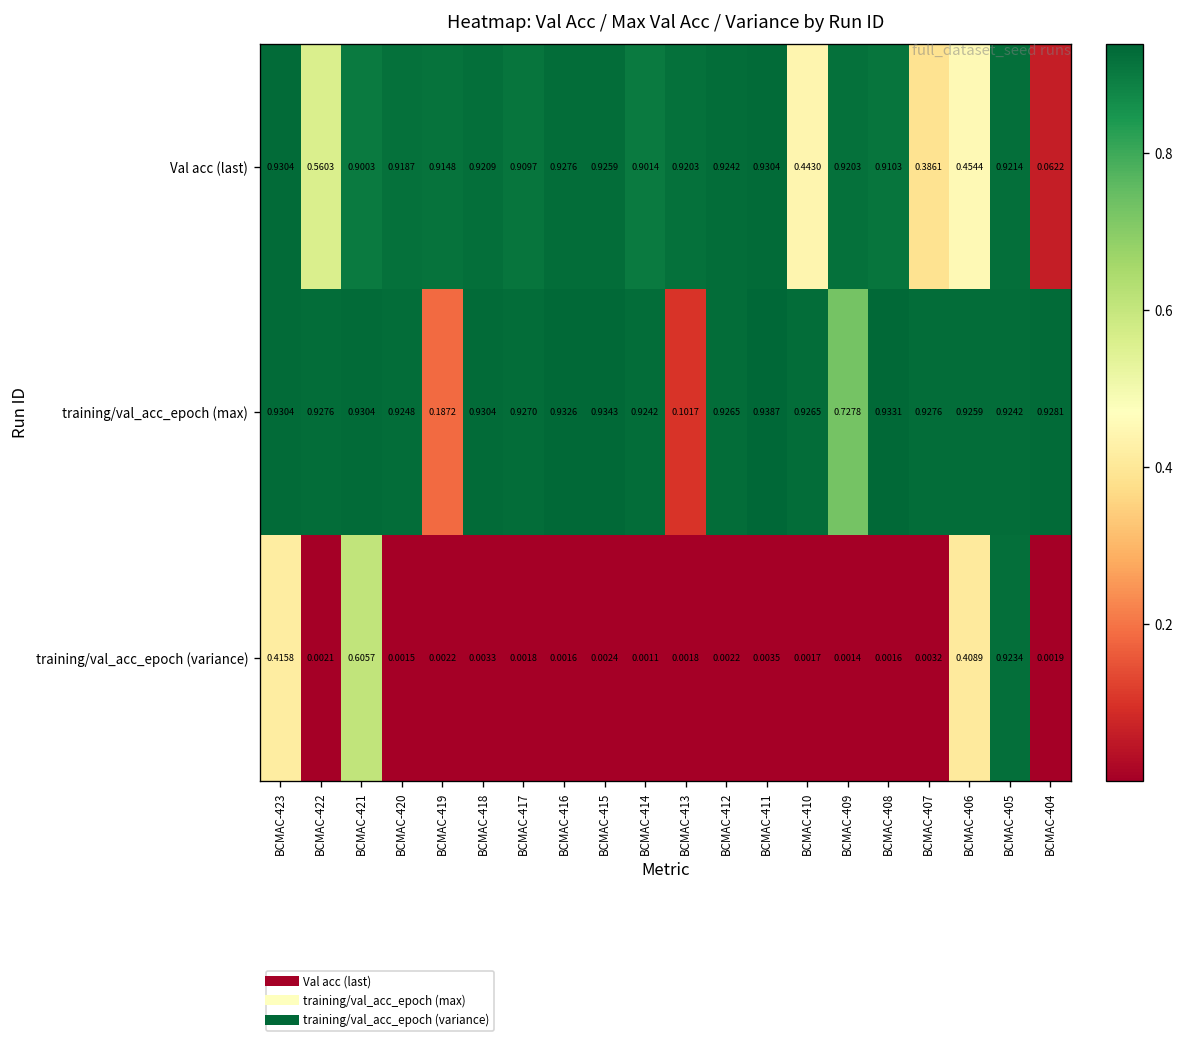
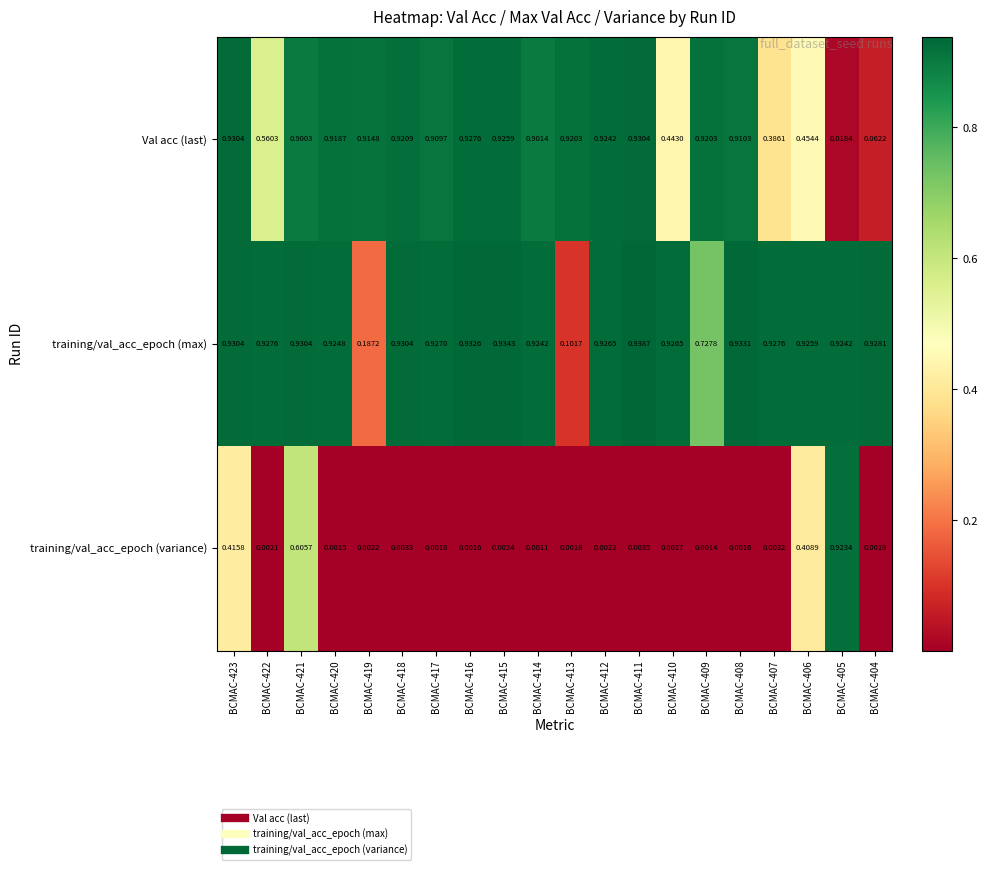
Val acc (last), BCMAC-405: 0.9214 -> 0.0184
